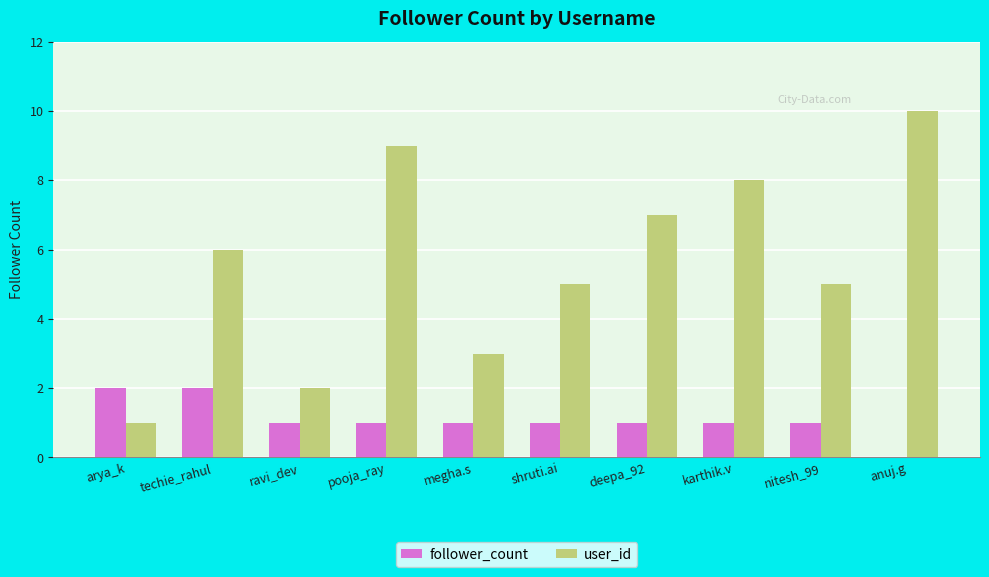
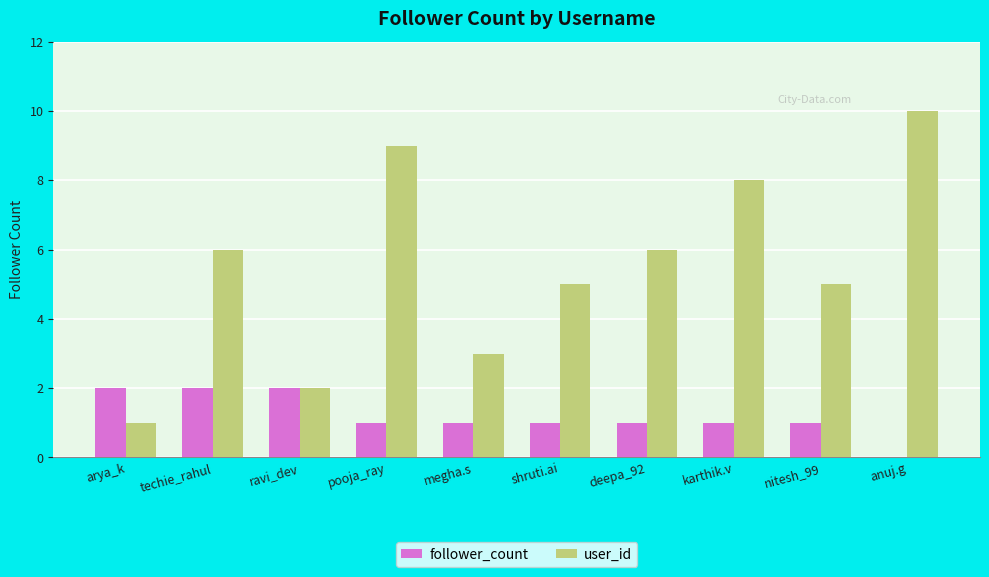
follower_count, ravi_dev: 1 -> 2
user_id, deepa_92: 7 -> 6
